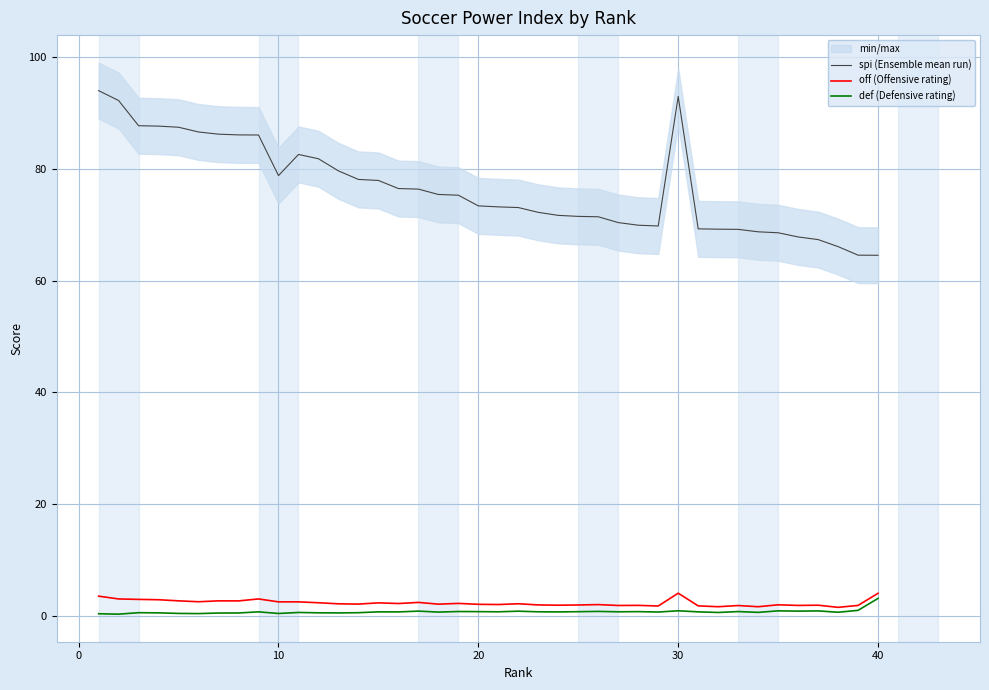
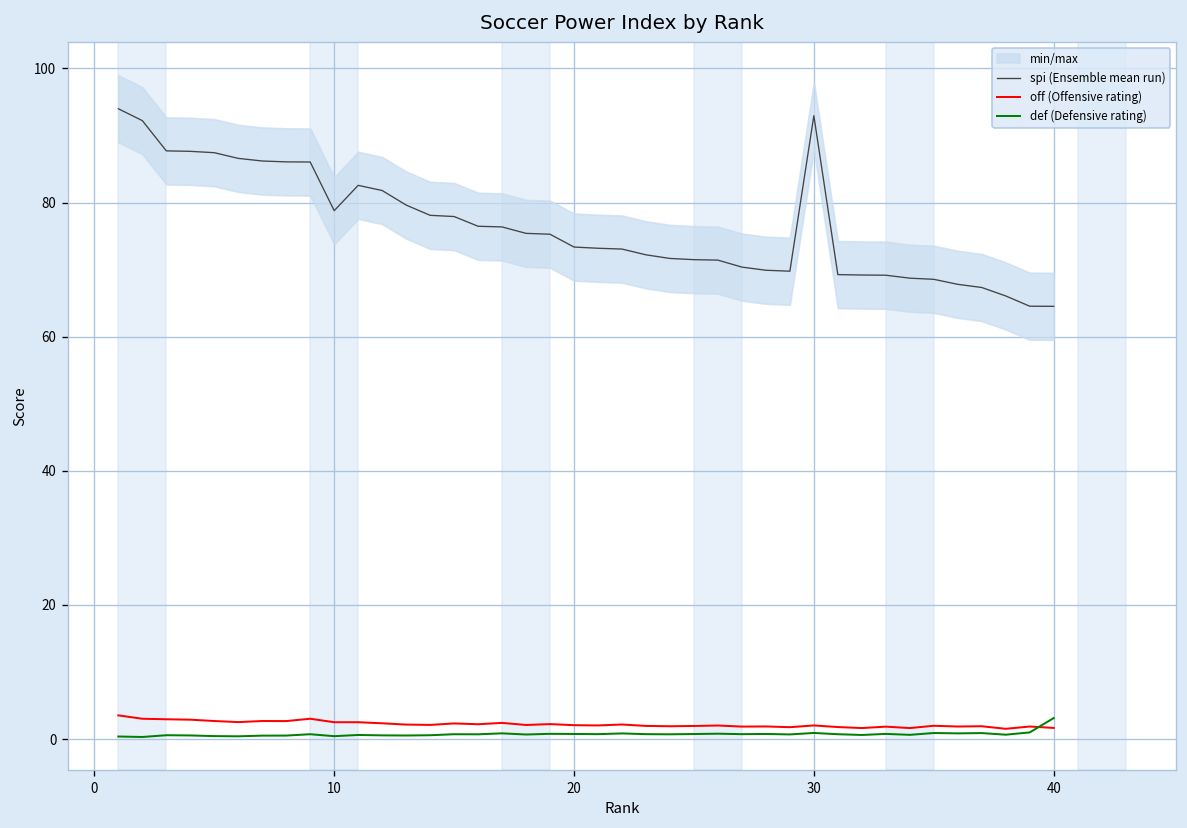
off (Offensive rating), 30: 4 -> 2
off (Offensive rating), 40: 4 -> 2
